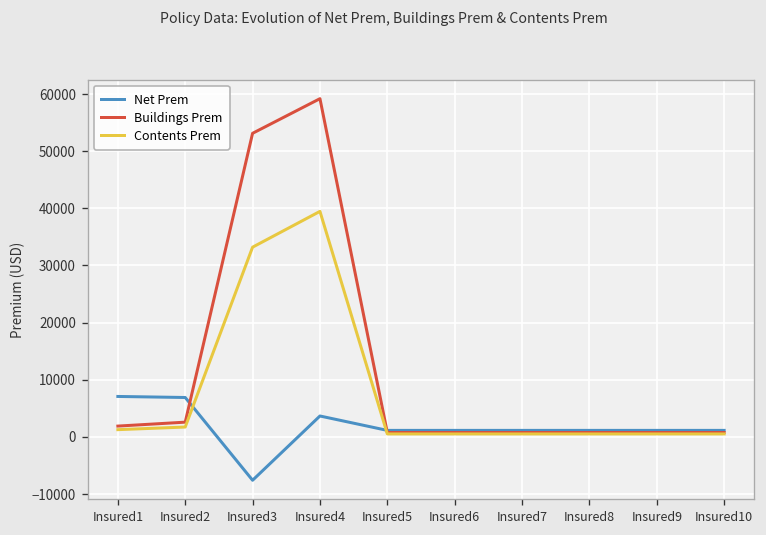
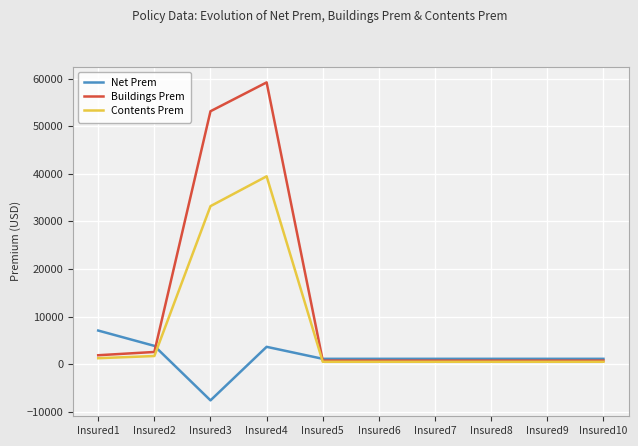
Net Prem, Insured2: 7000 -> 4000
